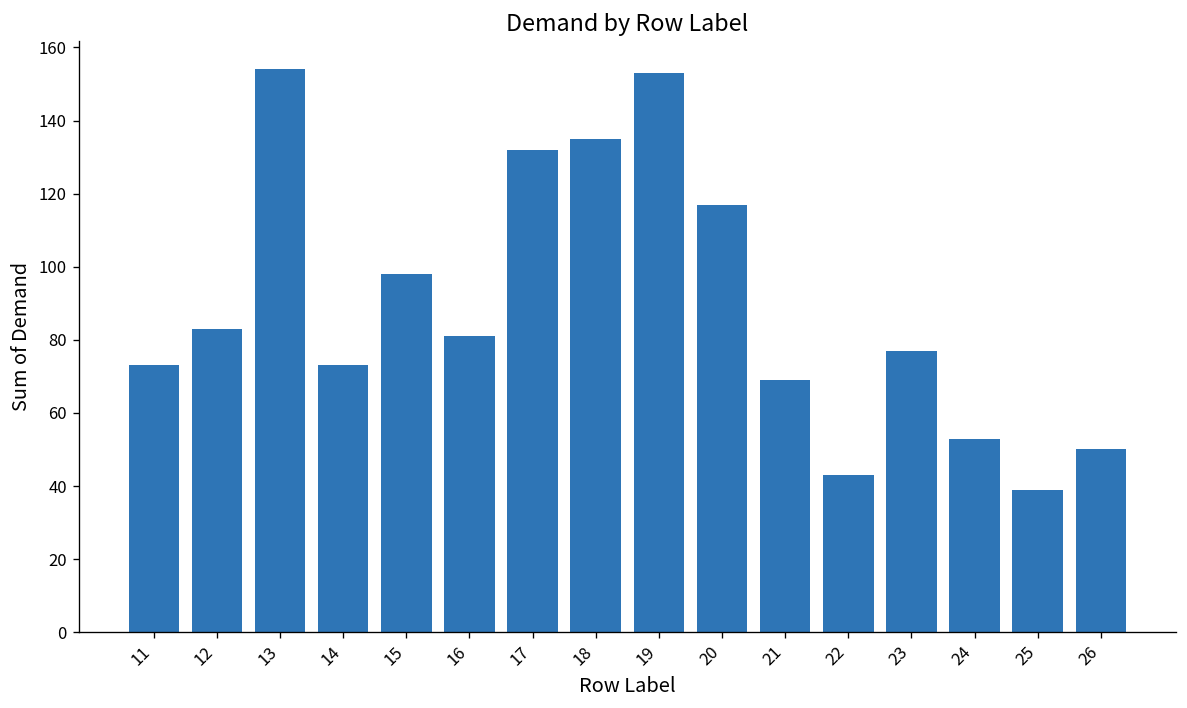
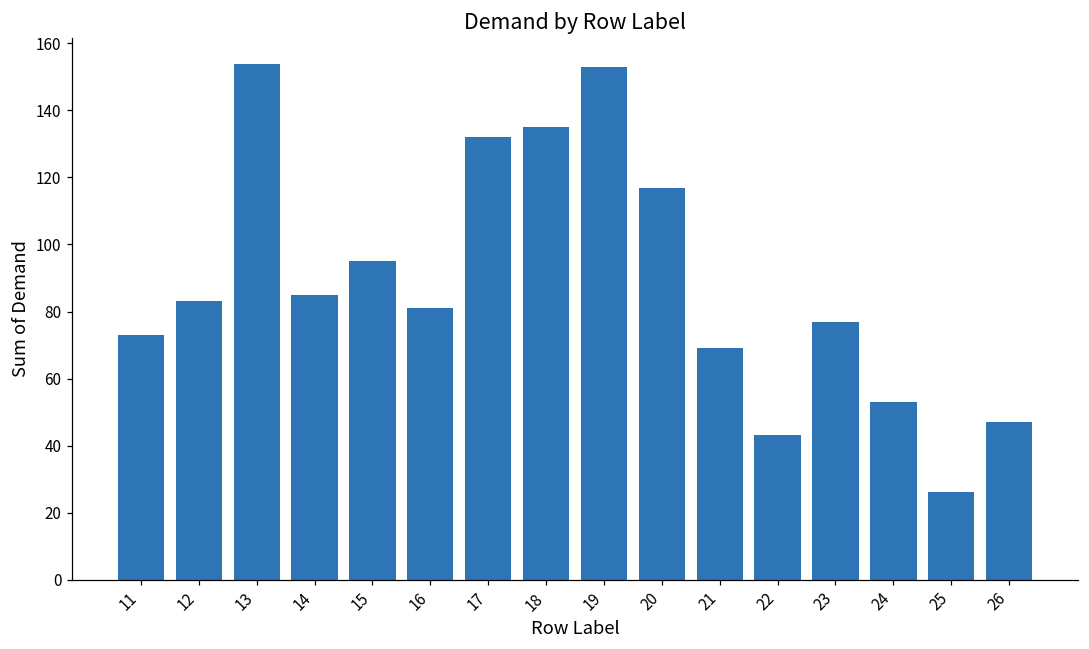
14: 73 -> 85
15: 98 -> 95
25: 39 -> 26
26: 50 -> 47
